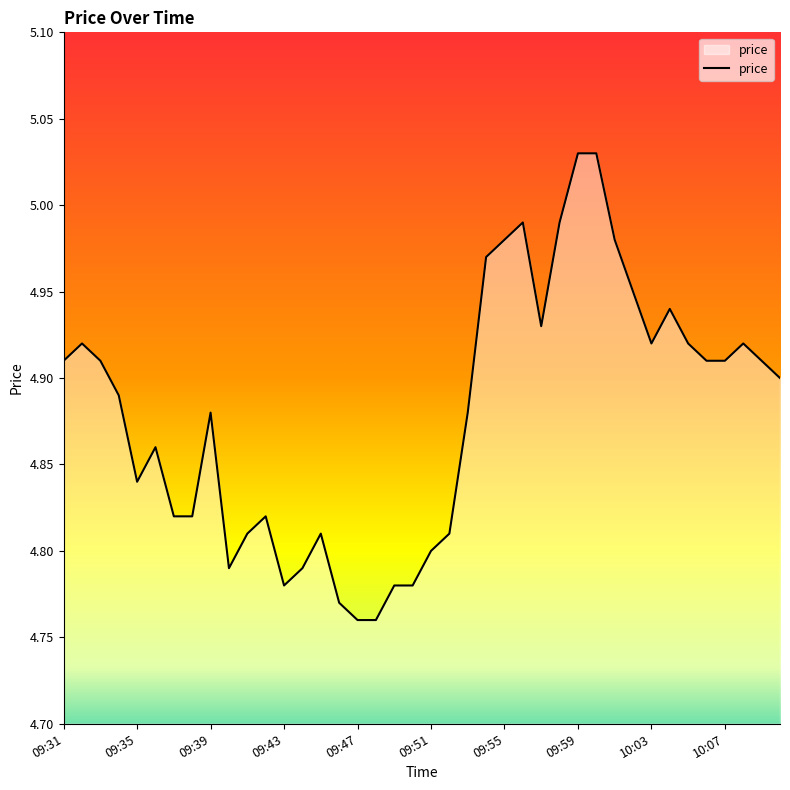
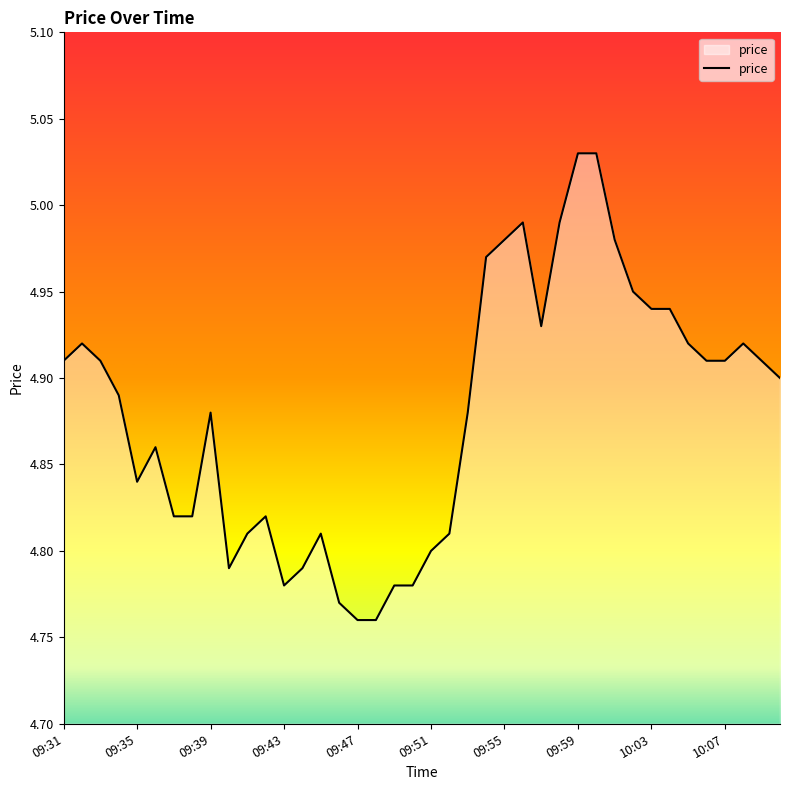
10:03: 4.92 -> 4.94
